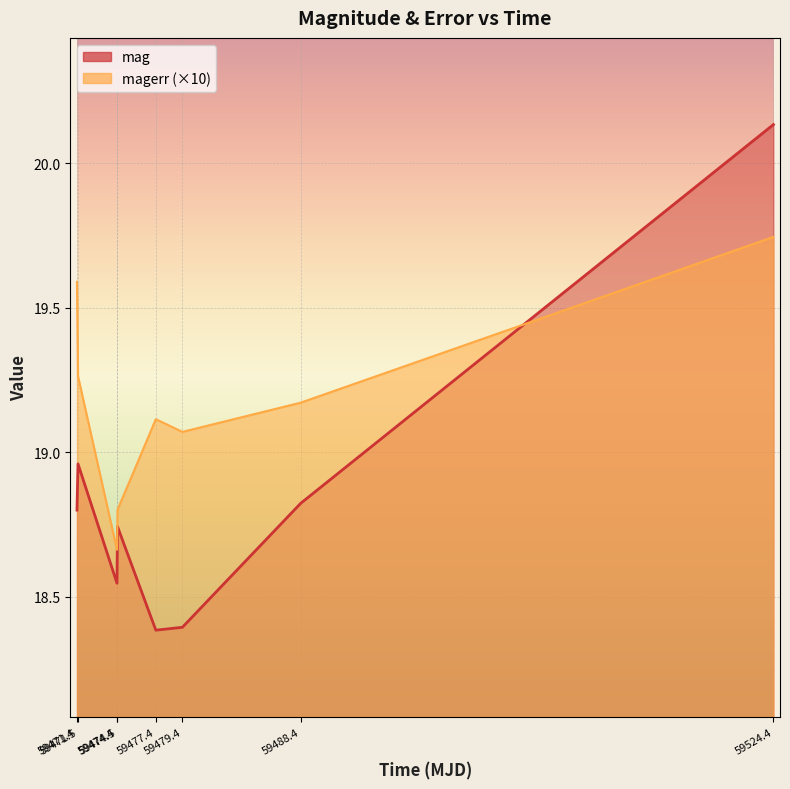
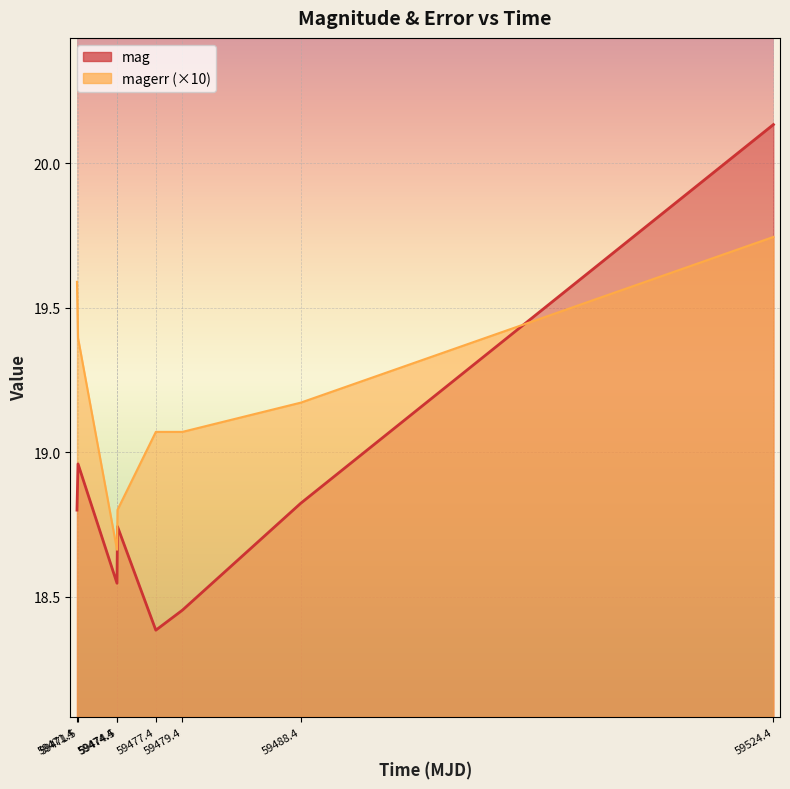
magerr (×10), 59471.5: 19.26 -> 19.40
magerr (×10), 59477.4: 19.11 -> 19.07
mag, 59479.4: 18.39 -> 18.45
